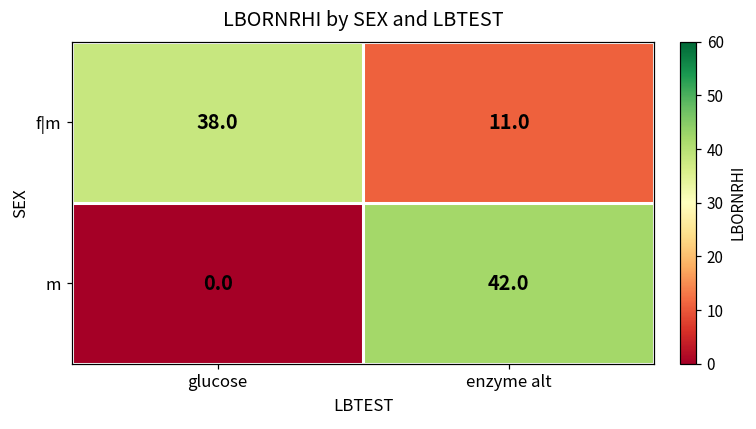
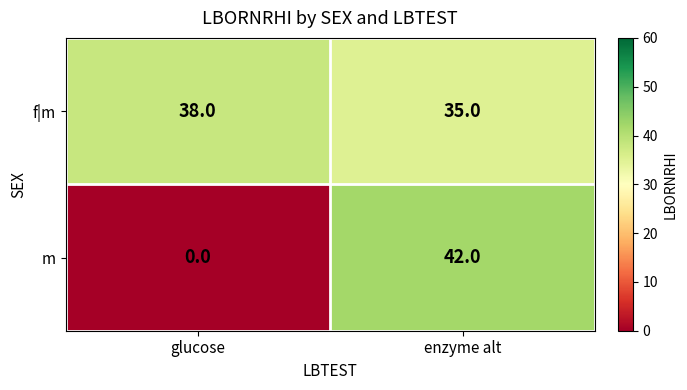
f|m, enzyme alt: 11.0 -> 35.0
